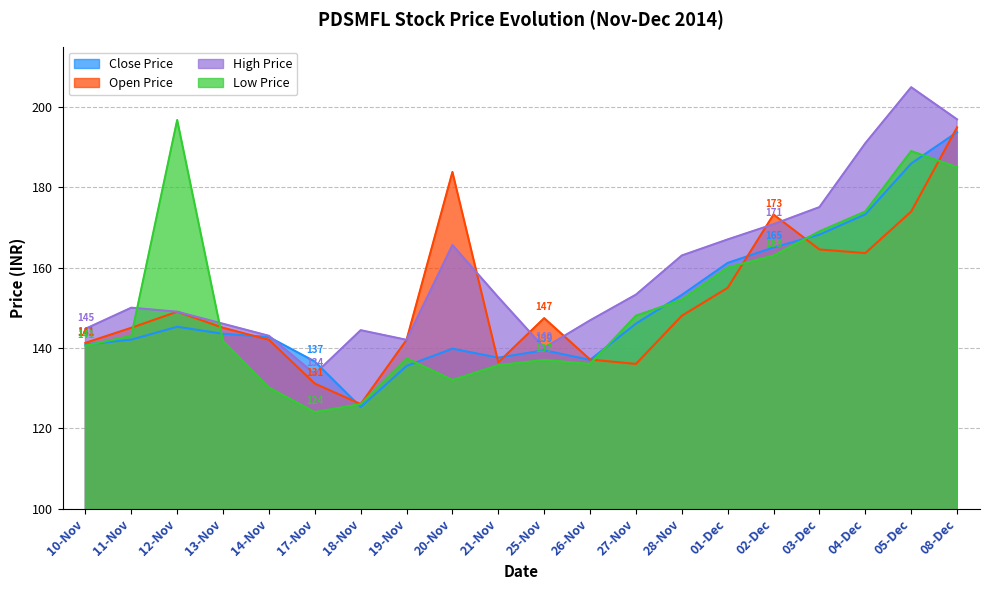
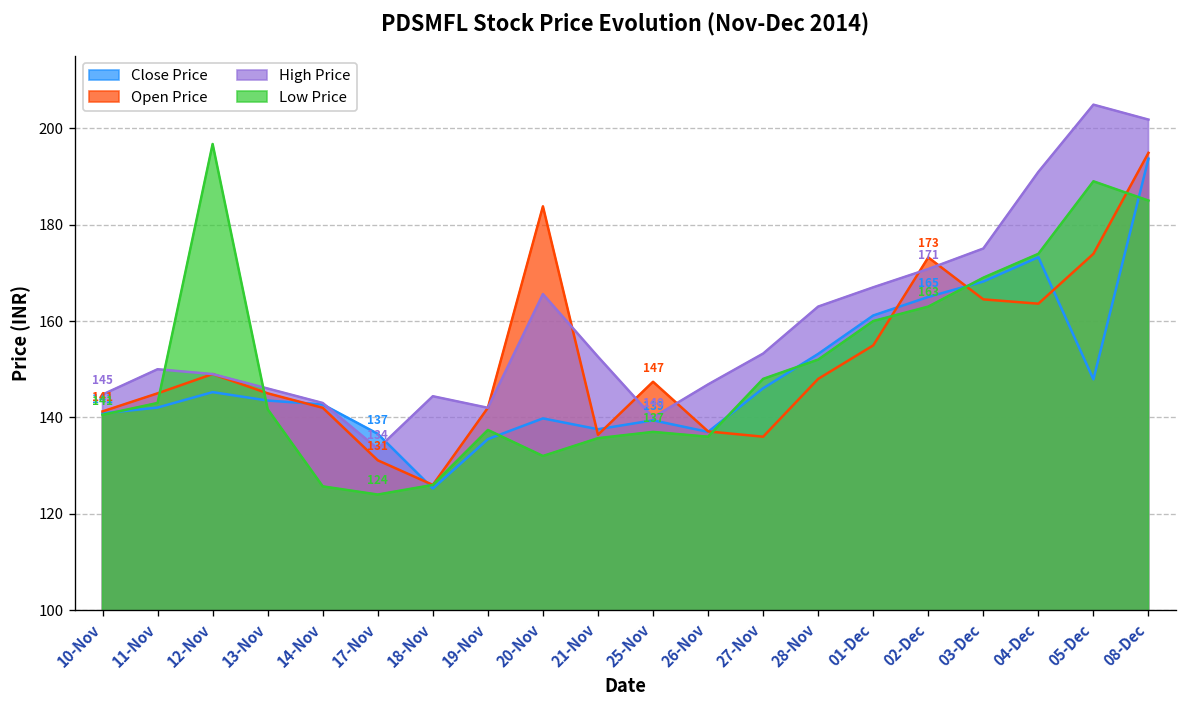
Low Price, 14-Nov: 130 -> 126
Close Price, 05-Dec: 186 -> 148
High Price, 08-Dec: 197 -> 202
